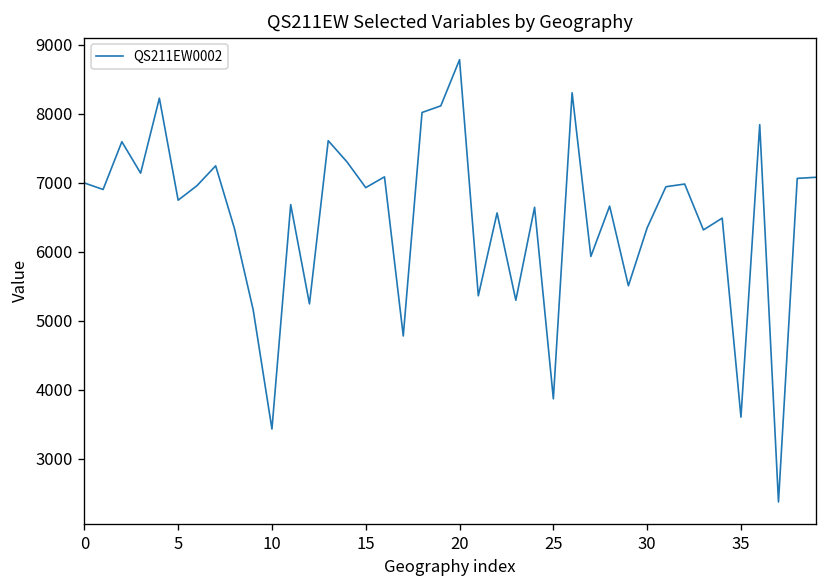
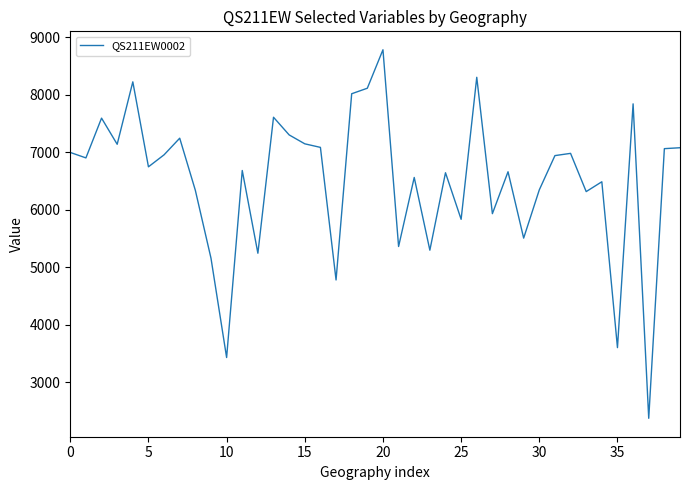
15: 6900 -> 7100
25: 3900 -> 5800
